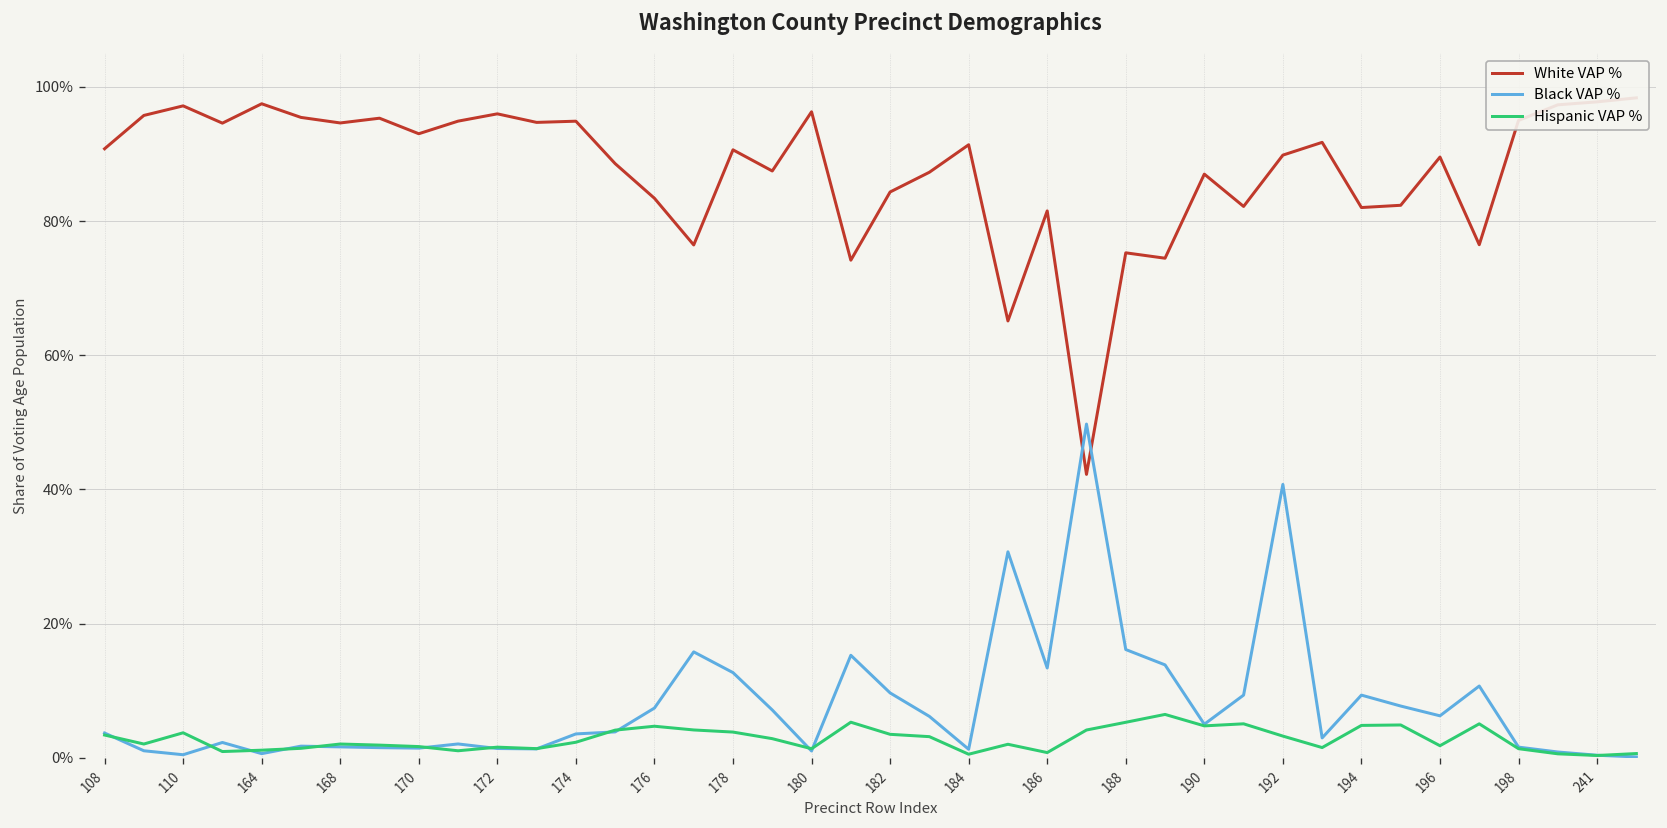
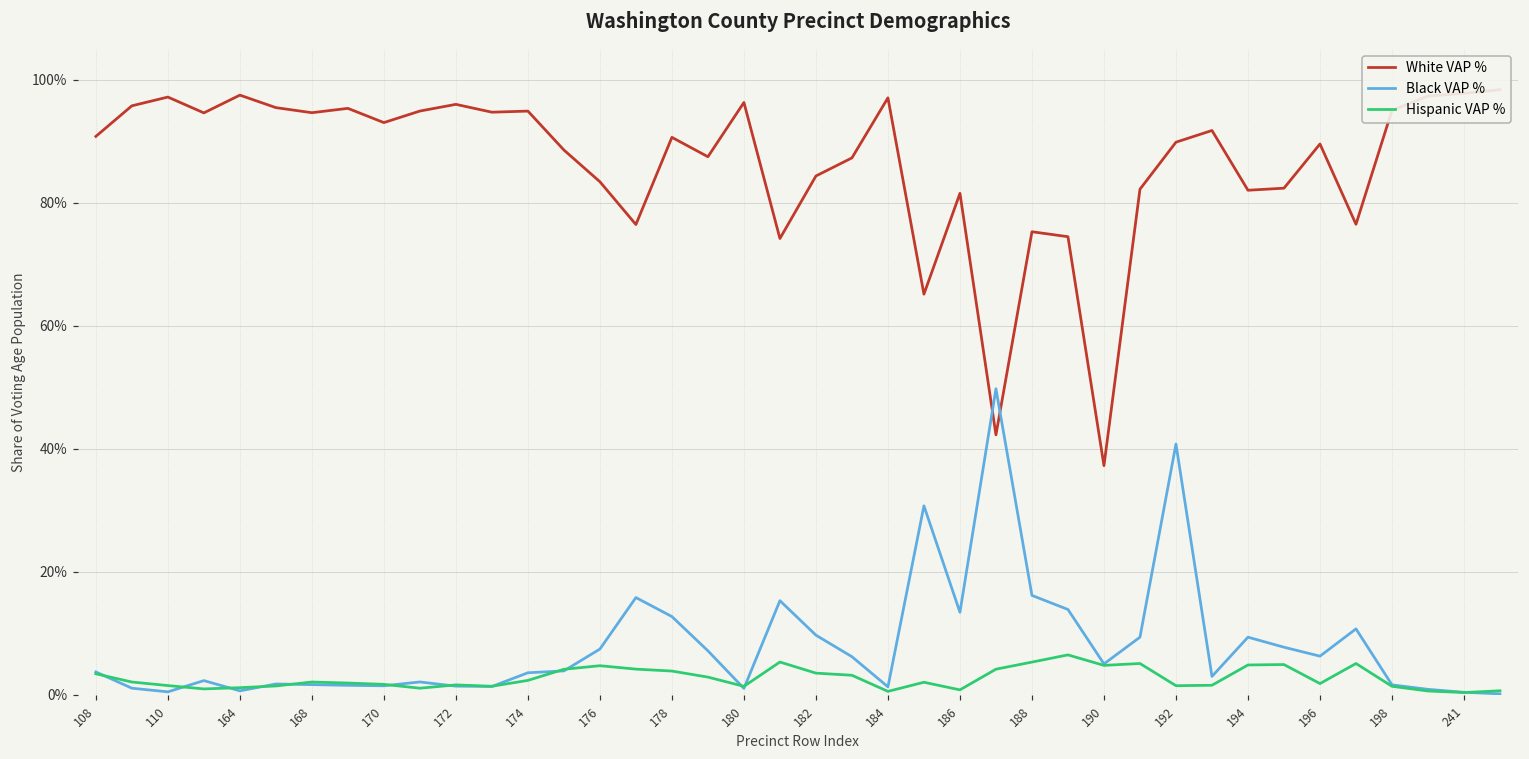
Hispanic VAP %, 110: 4% -> 1%
White VAP %, 184: 91% -> 97%
White VAP %, 190: 87% -> 37%
Hispanic VAP %, 192: 3% -> 1%
